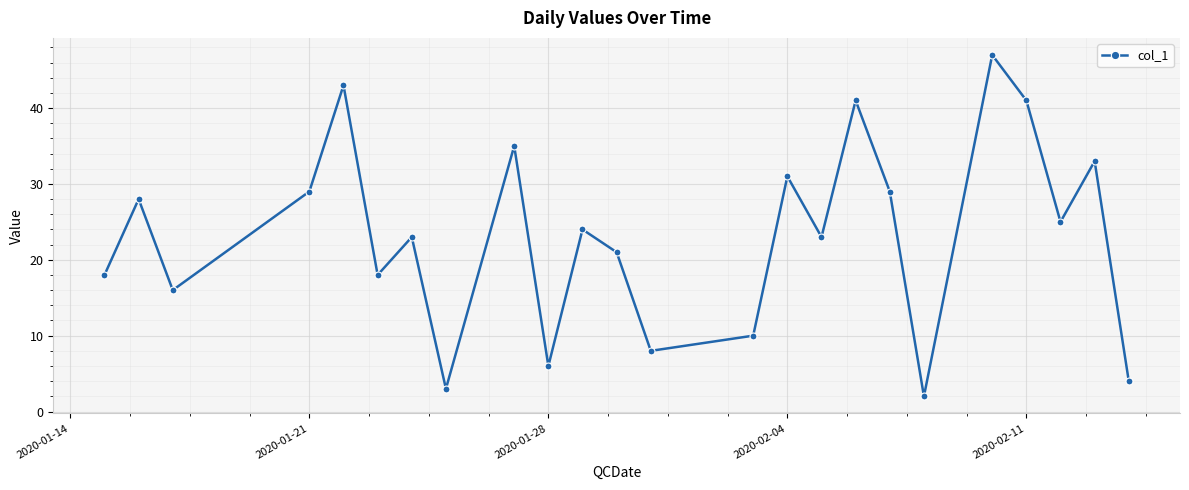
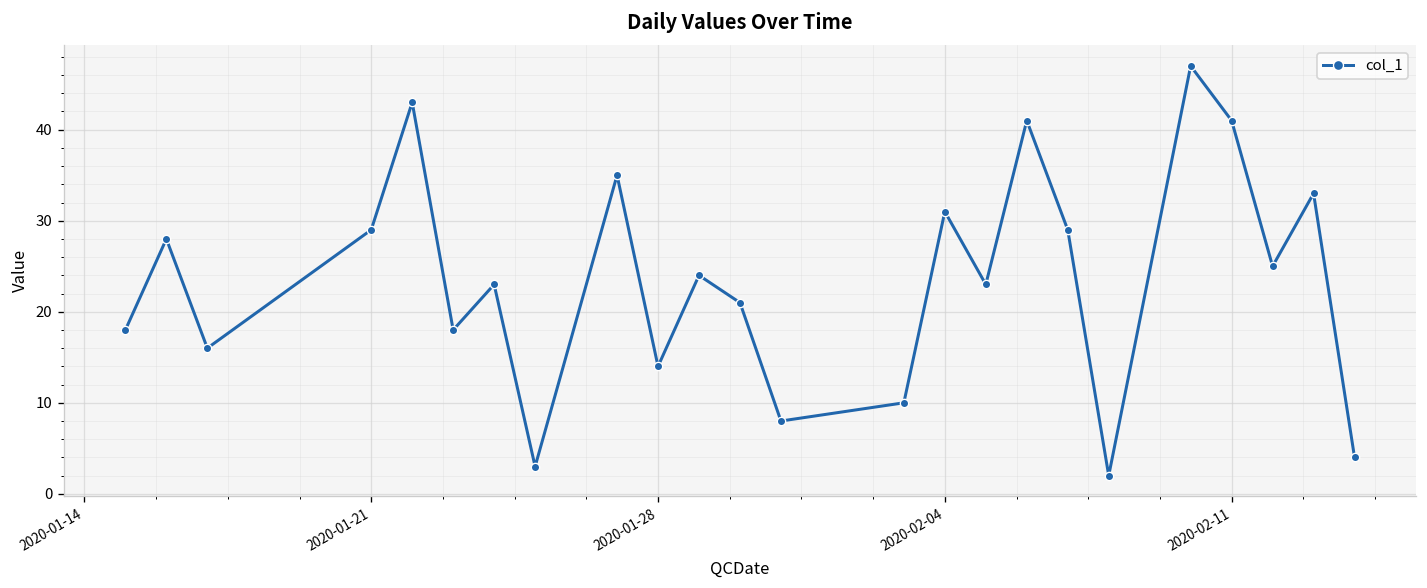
2020-01-28: 6 -> 14
